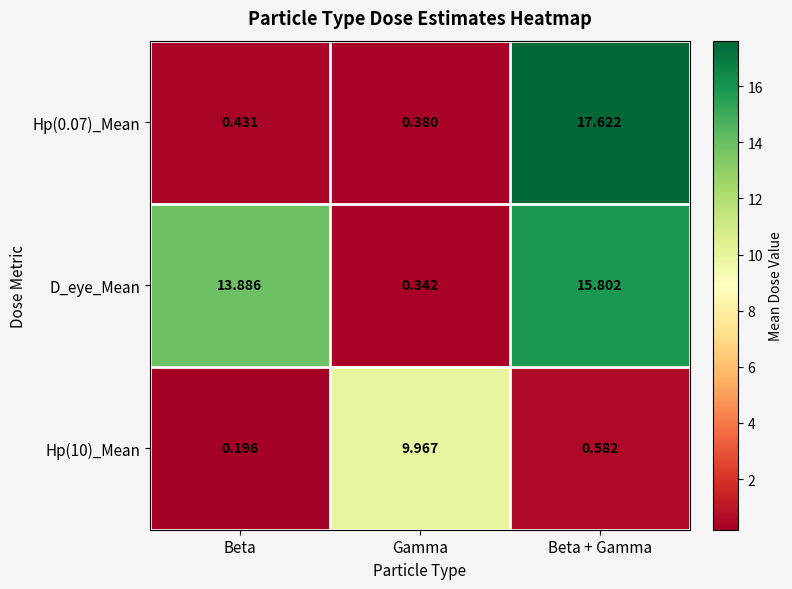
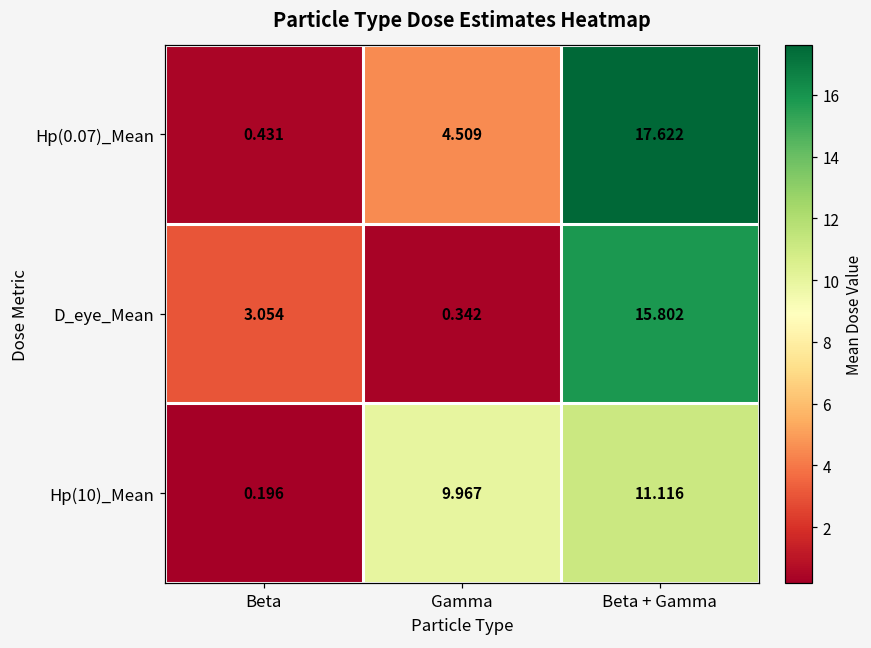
Hp(0.07)_Mean, Gamma: 0.380 -> 4.509
D_eye_Mean, Beta: 13.886 -> 3.054
Hp(10)_Mean, Beta + Gamma: 0.582 -> 11.116
